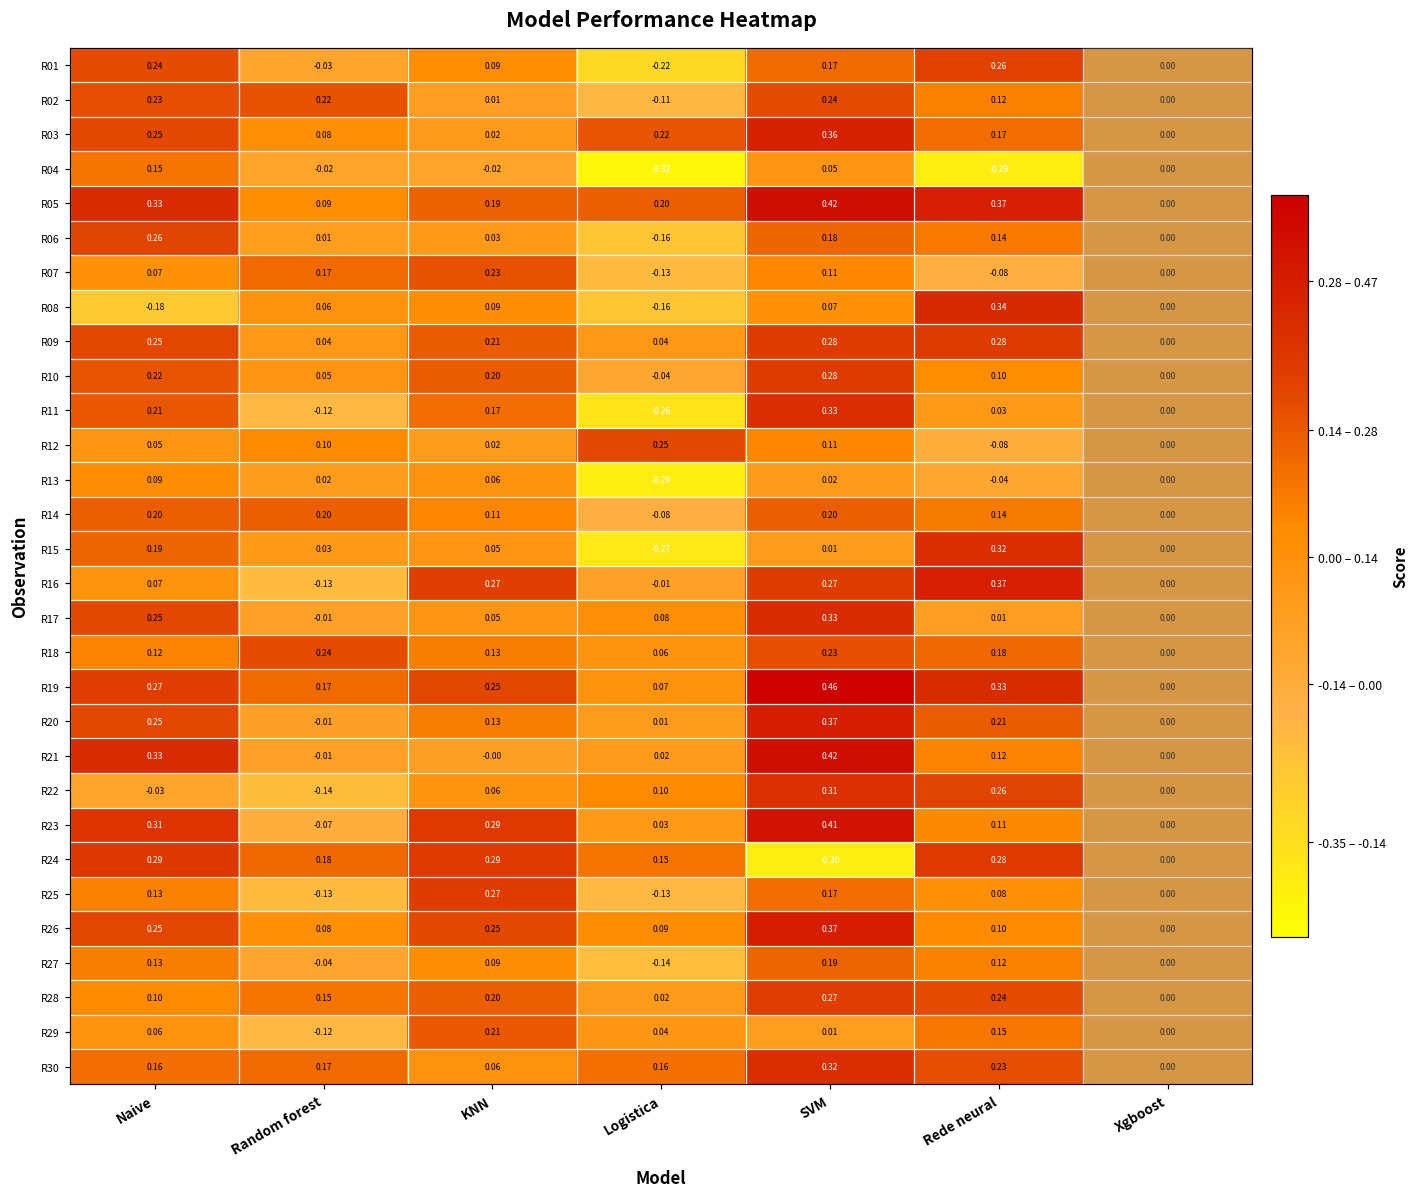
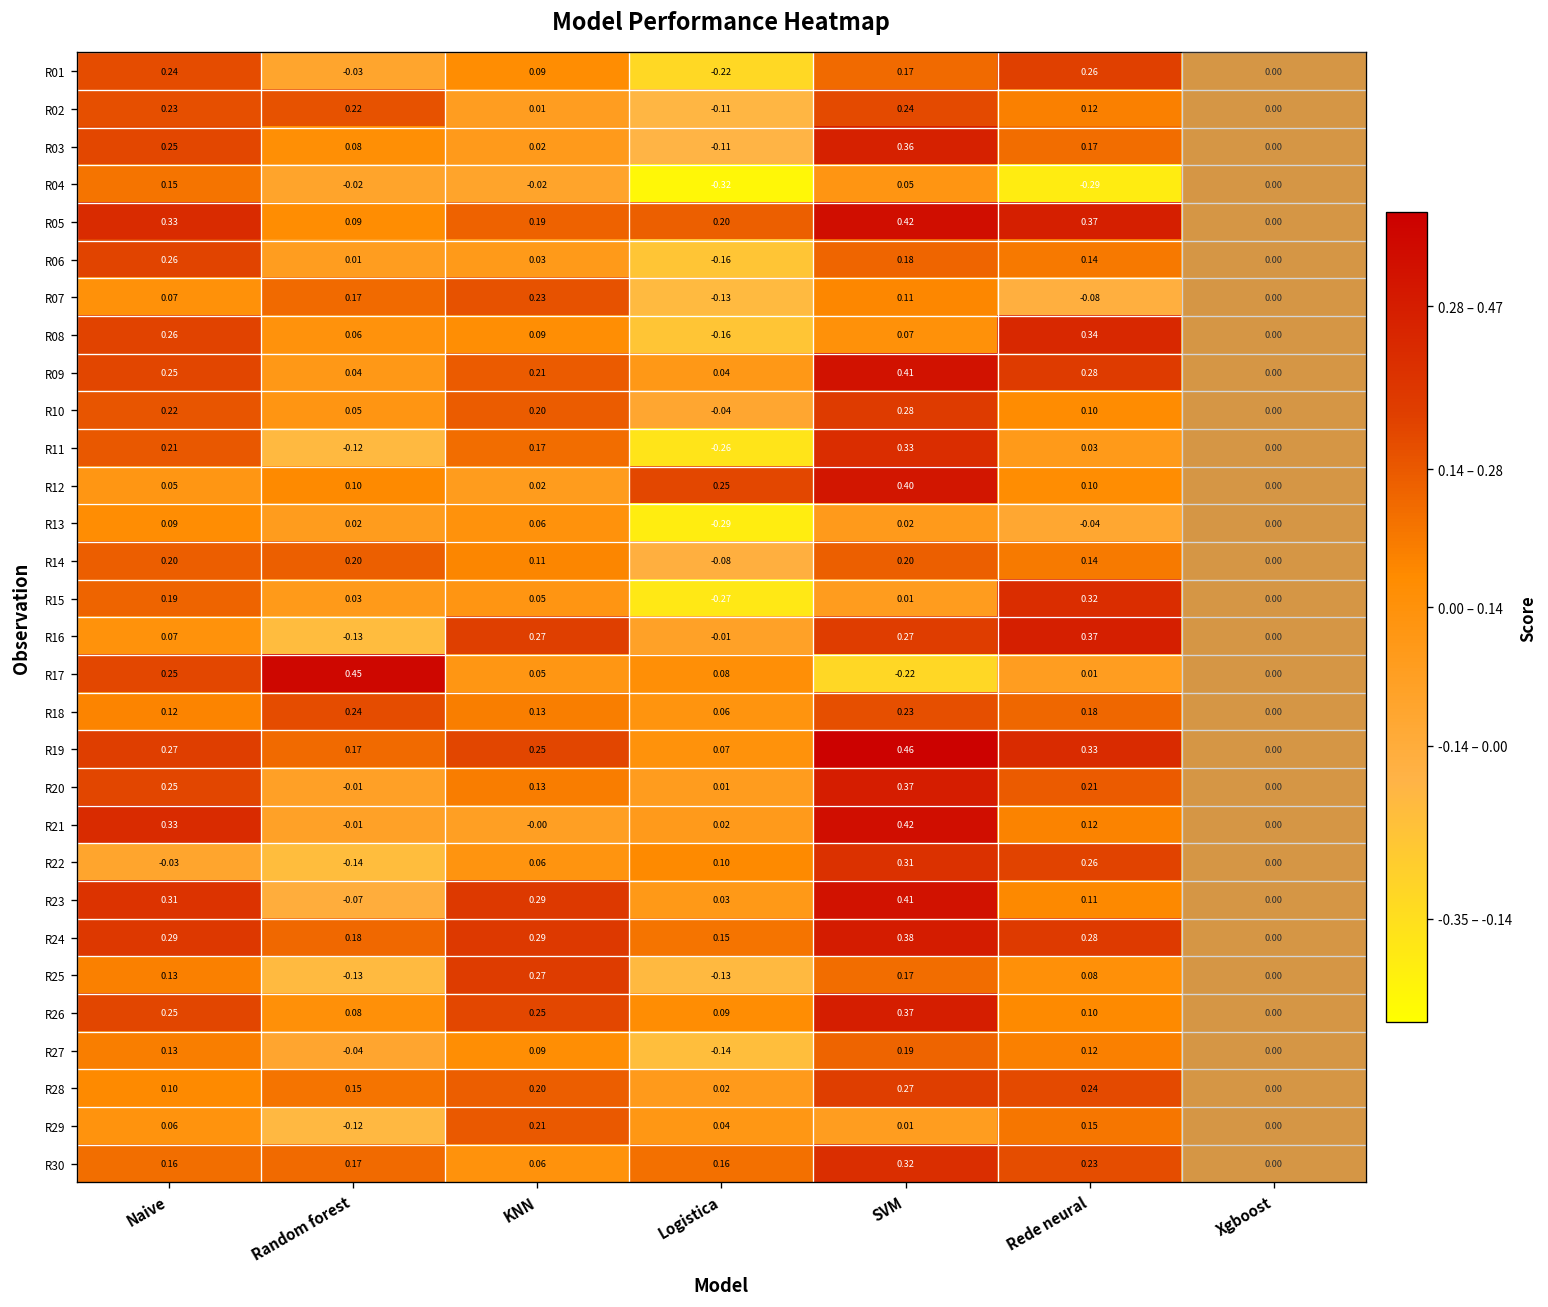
R03, Logistica: 0.22 -> -0.11
R08, Naive: -0.18 -> 0.26
R09, SVM: 0.28 -> 0.41
R12, SVM: 0.11 -> 0.40
R12, Rede neural: -0.08 -> 0.10
R17, Random forest: -0.01 -> 0.45
R17, SVM: 0.33 -> -0.22
R24, SVM: -0.30 -> 0.38
